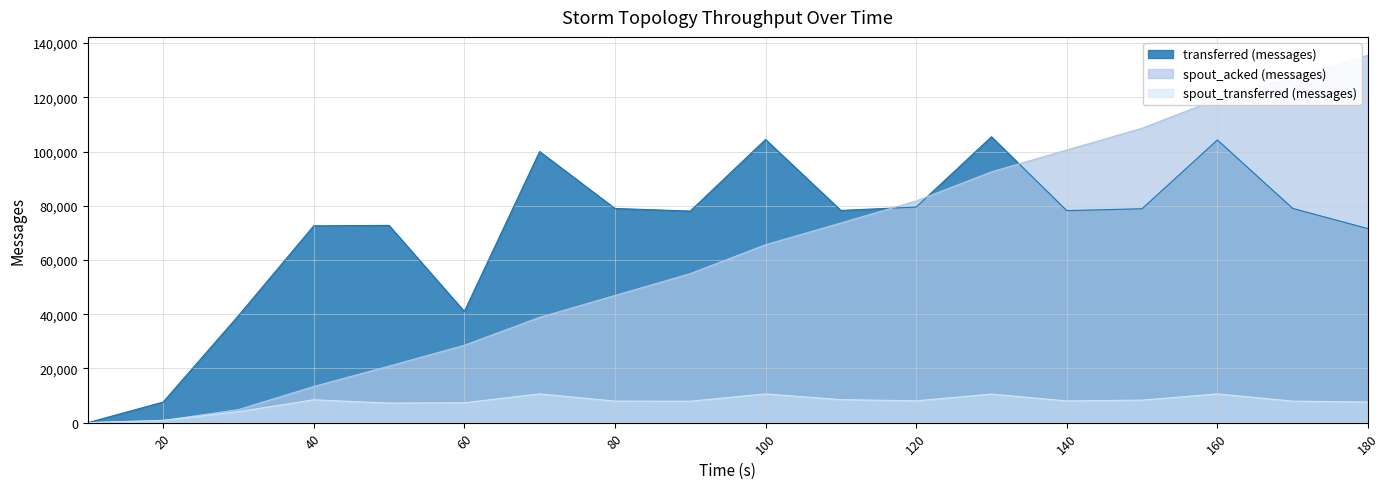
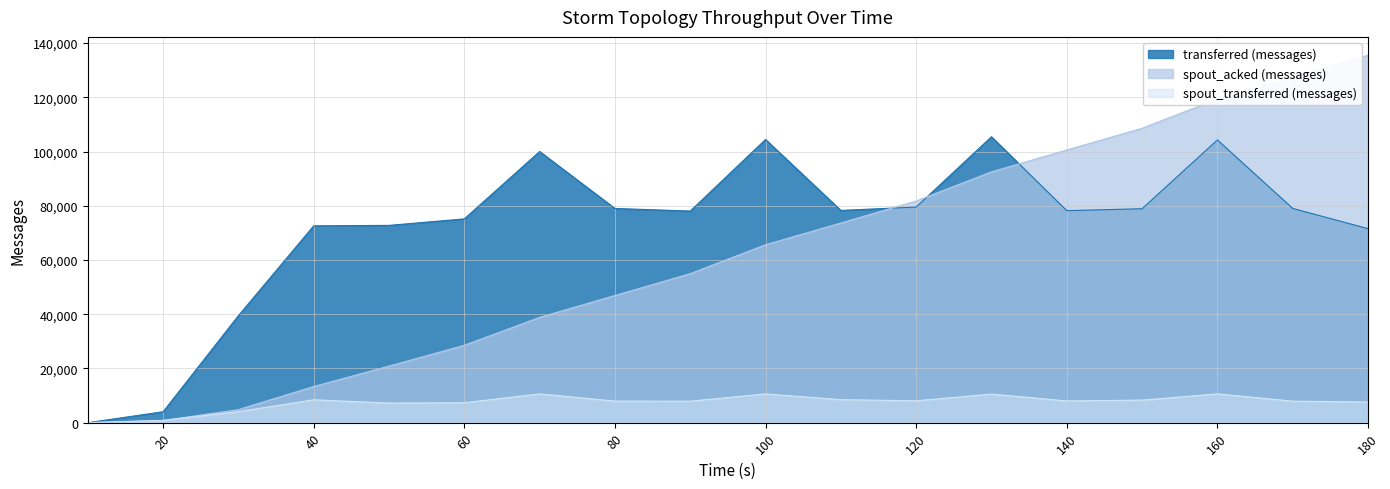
transferred (messages), 20: 8,000 -> 4,000
transferred (messages), 60: 41,000 -> 75,000
